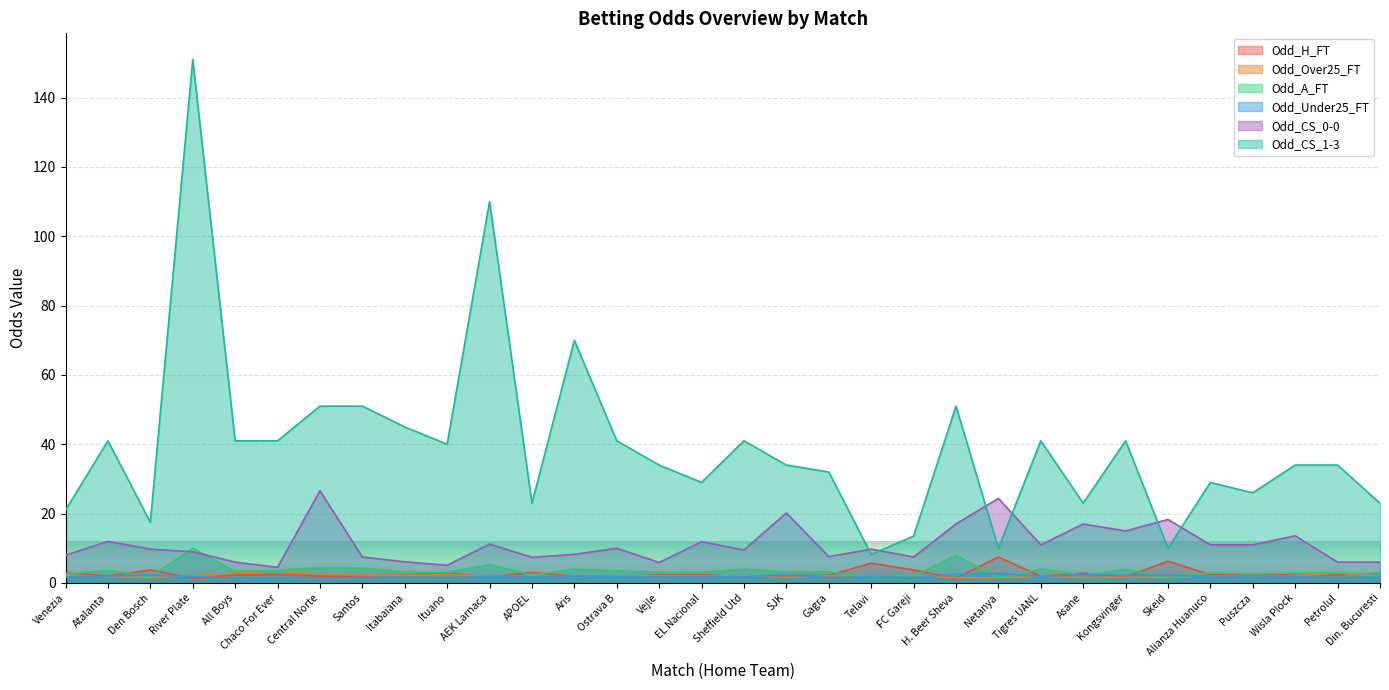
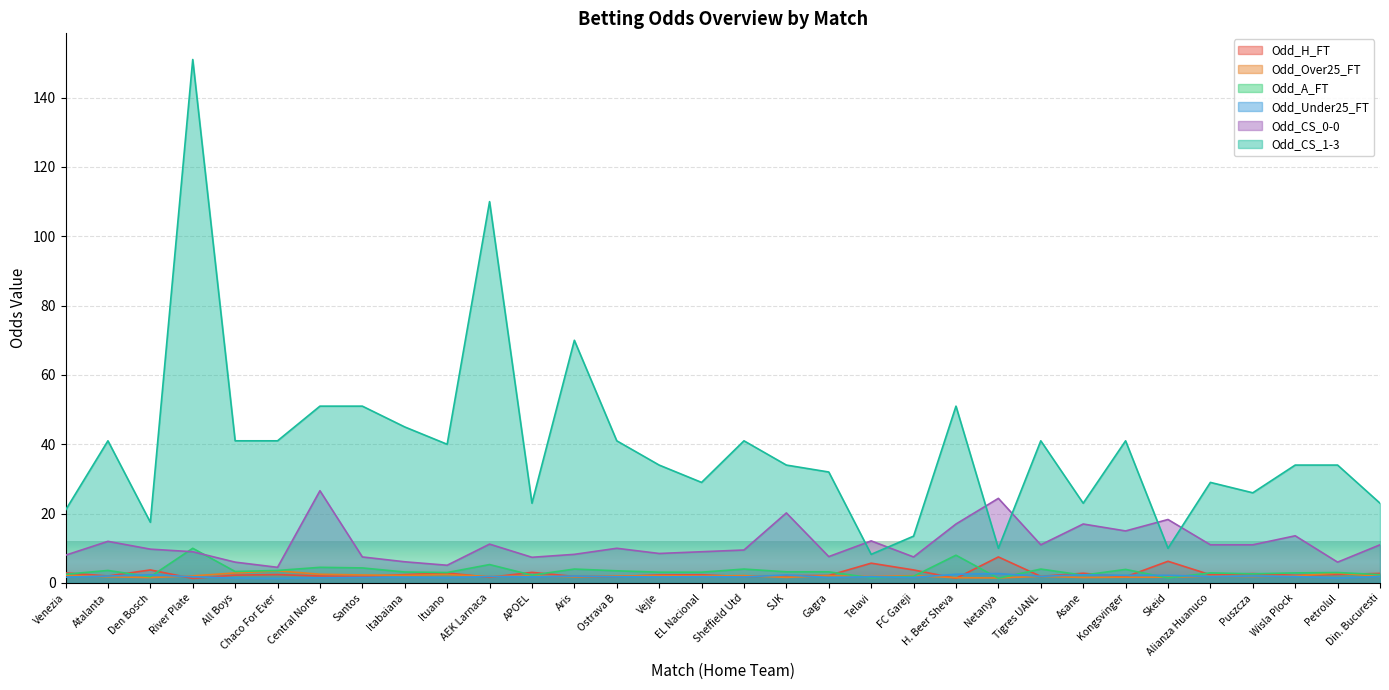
Odd_CS_0-0, Vejle: 6 -> 9
Odd_CS_0-0, EL Nacional: 12 -> 9
Odd_CS_0-0, Telavi: 10 -> 12
Odd_CS_0-0, Din. Bucuresti: 6 -> 11
